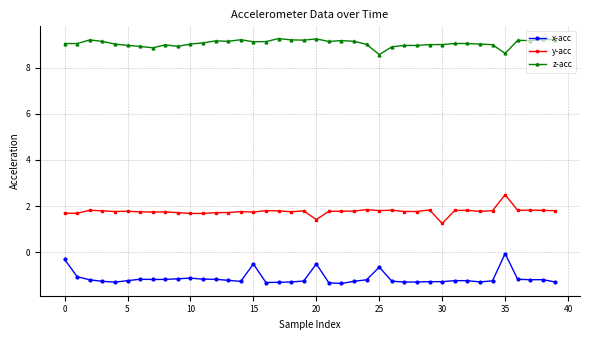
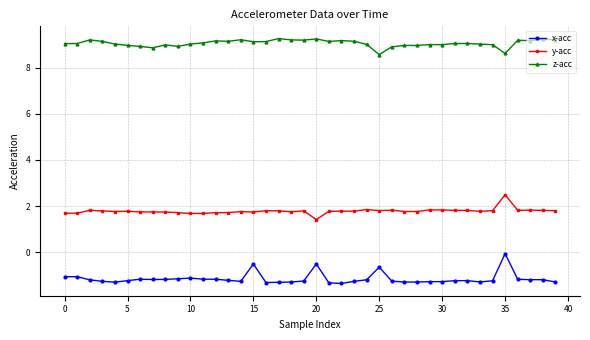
x-acc, 0: -0.3 -> -1.1
y-acc, 30: 1.2 -> 1.8
